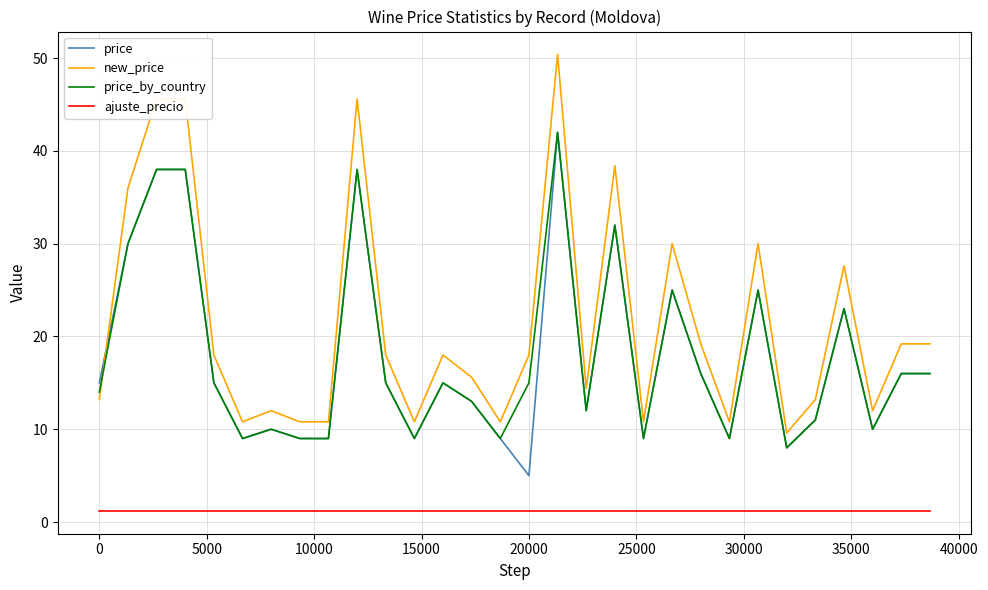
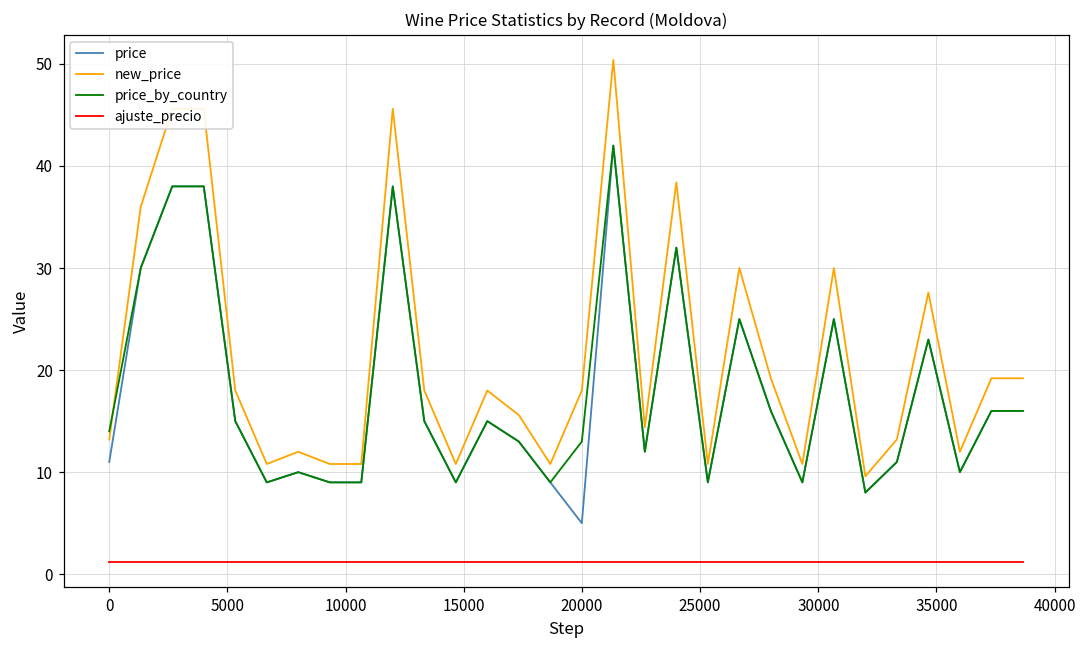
price, 0: 15 -> 11
price_by_country, 20000: 15 -> 13
